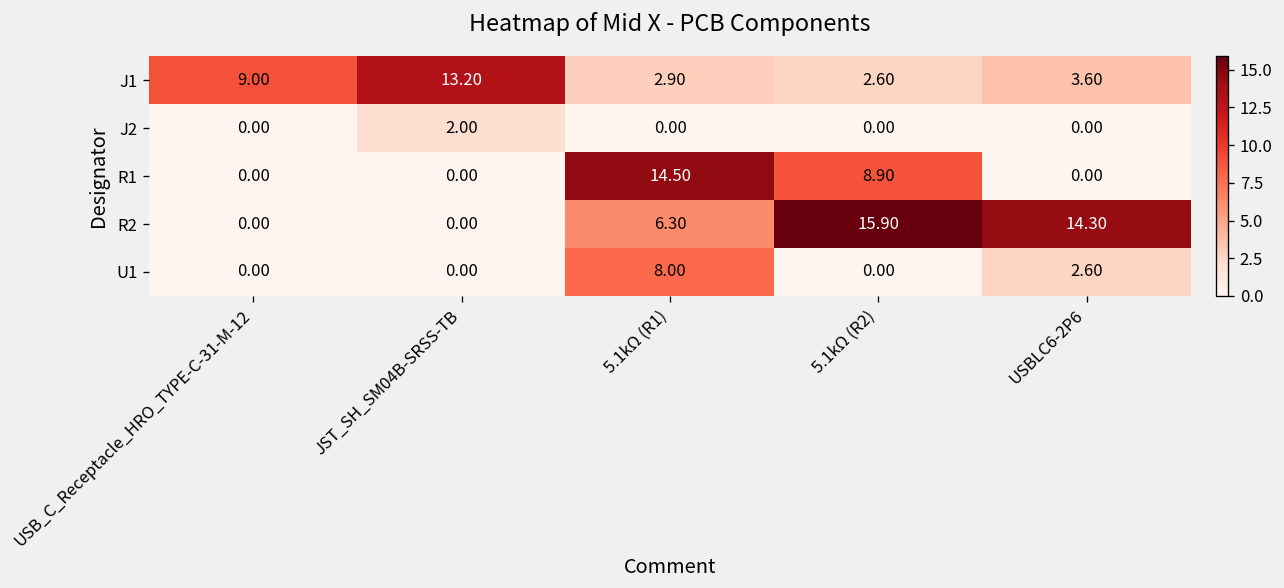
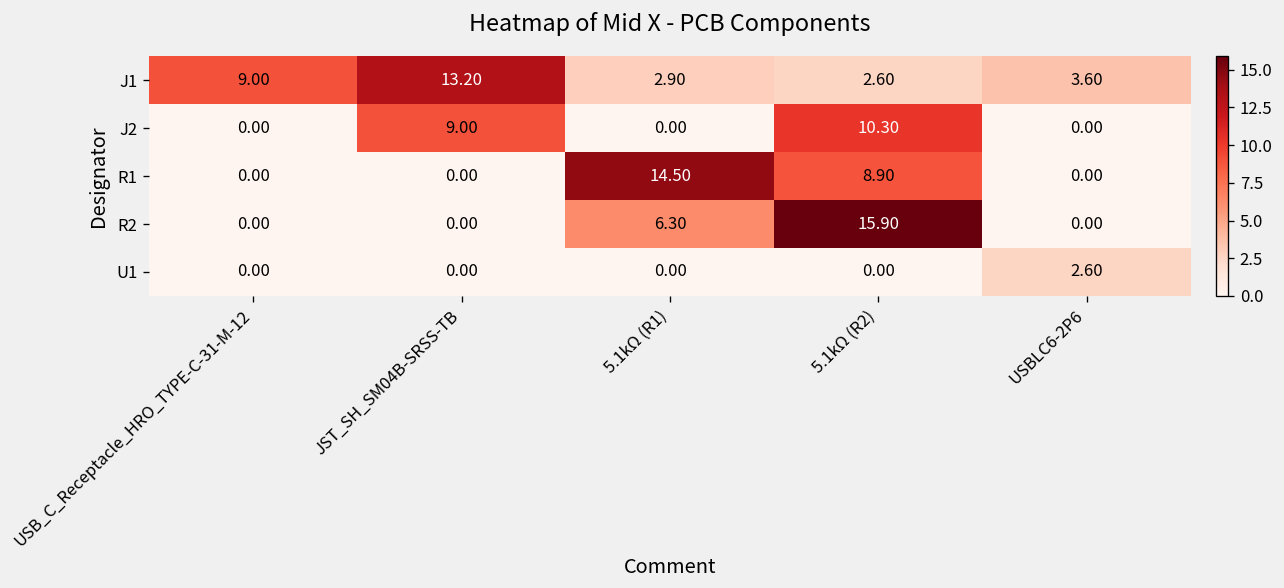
J2, JST_SH_SM04B-SRSS-TB: 2.00 -> 9.00
J2, 5.1kΩ (R2): 0.00 -> 10.30
R2, USBLC6-2P6: 14.30 -> 0.00
U1, 5.1kΩ (R1): 8.00 -> 0.00
